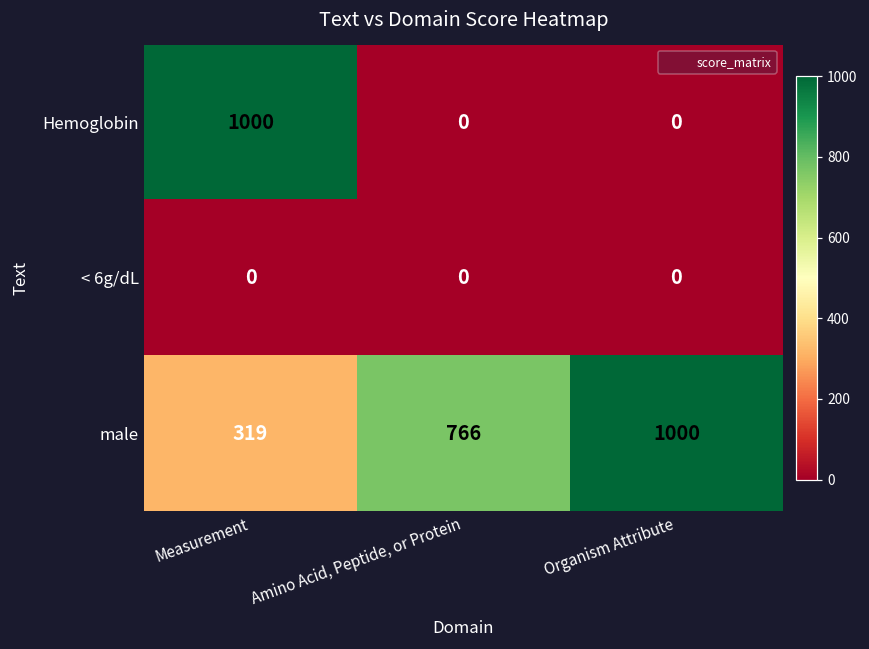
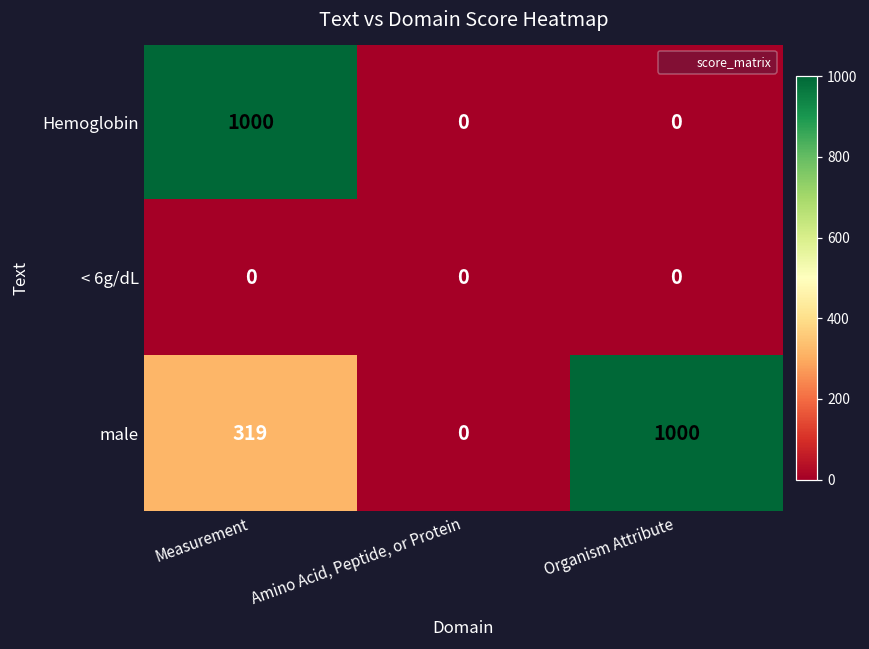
male, Amino Acid, Peptide, or Protein: 766 -> 0
